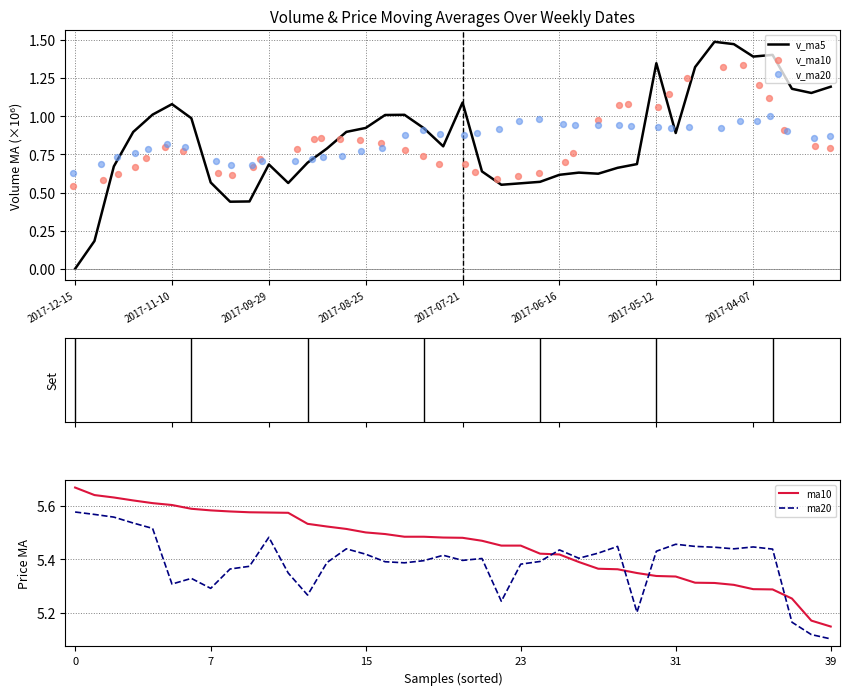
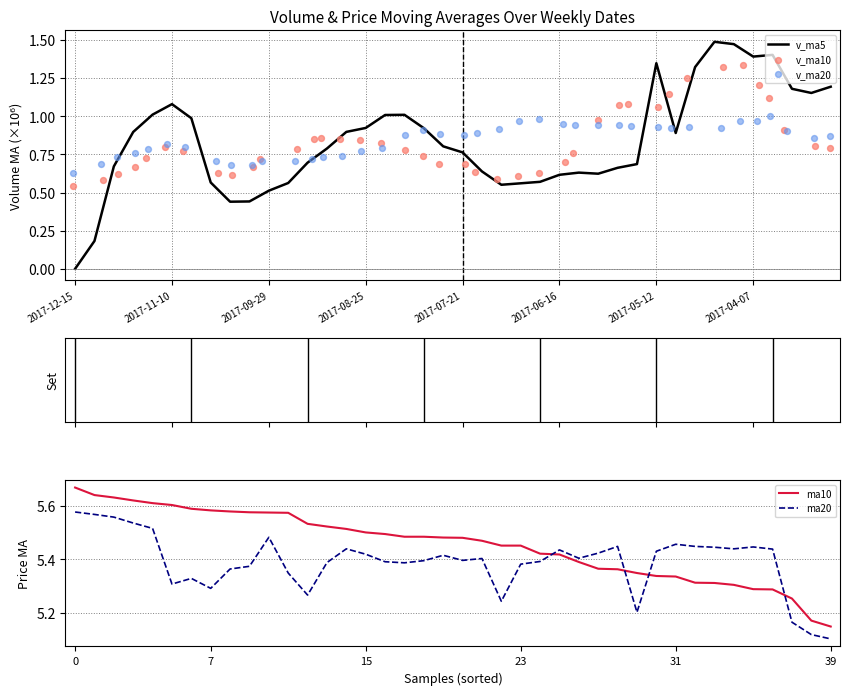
Volume & Price Moving Averages Over Weekly Dates, v_ma5, 2017-09-29: 0.68 -> 0.51
Volume & Price Moving Averages Over Weekly Dates, v_ma5, 2017-07-21: 1.09 -> 0.76
